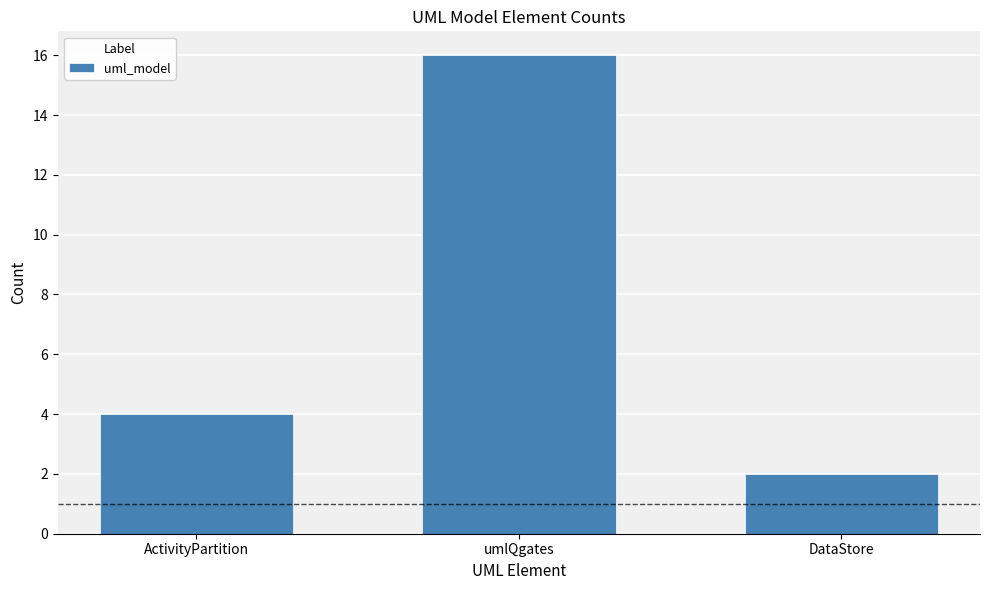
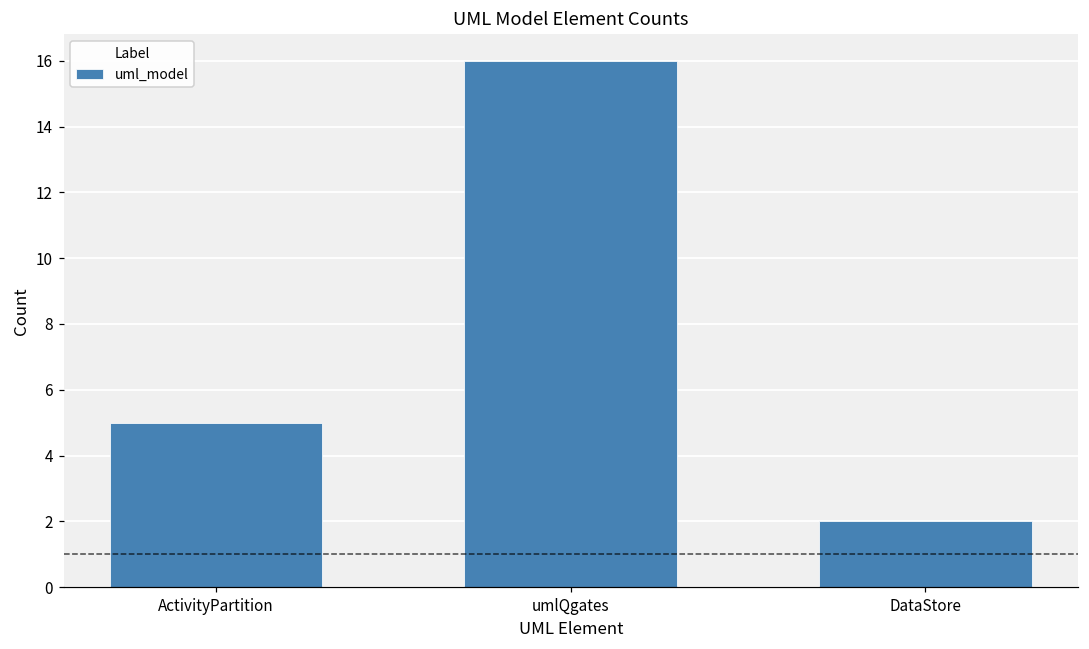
ActivityPartition: 4 -> 5
